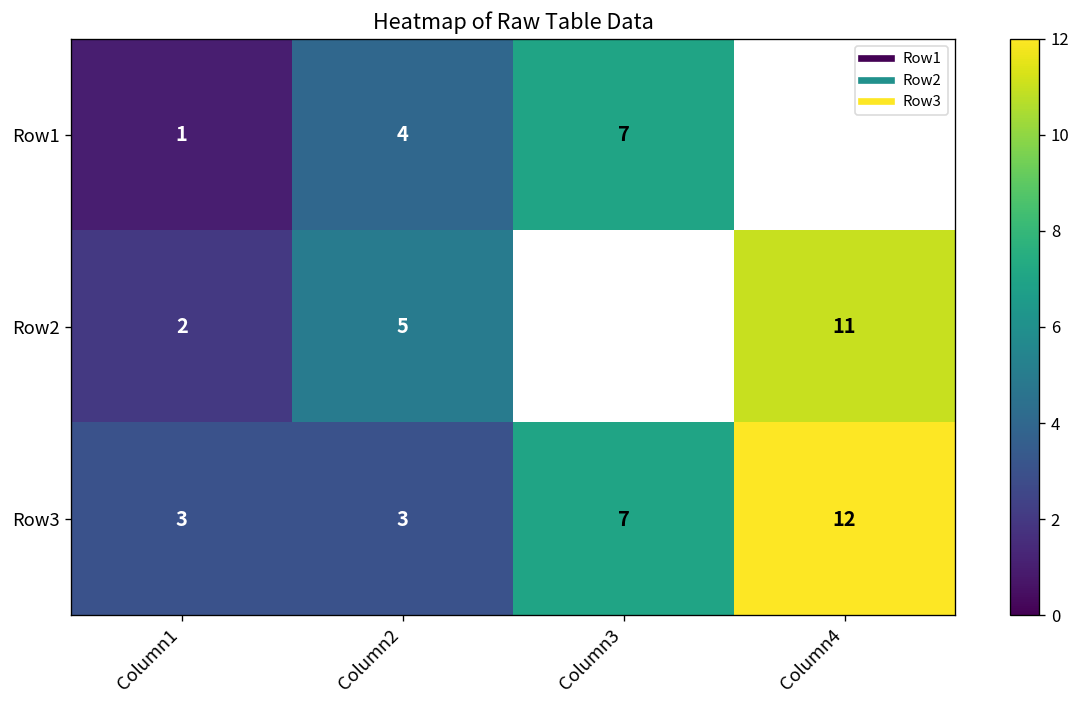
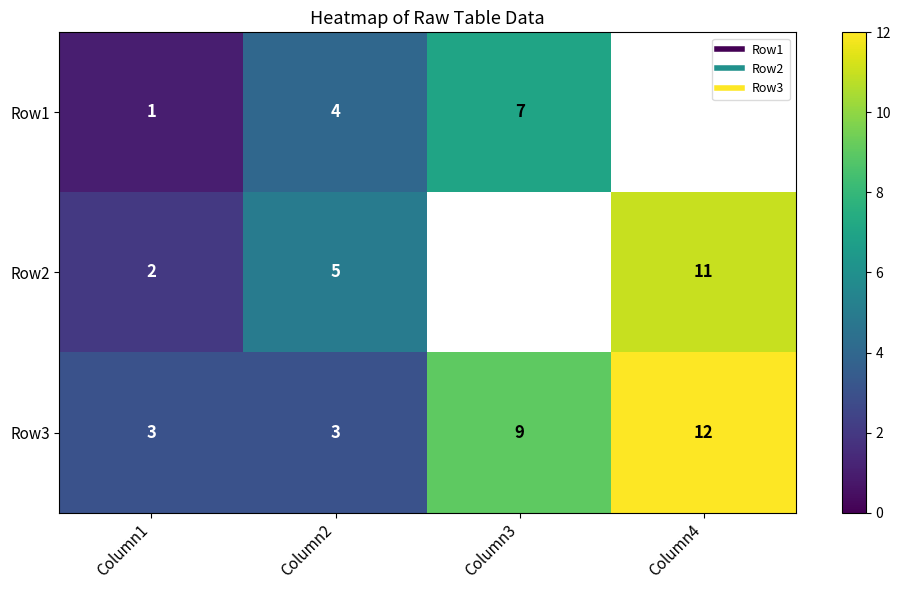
Row3, Column3: 7 -> 9
